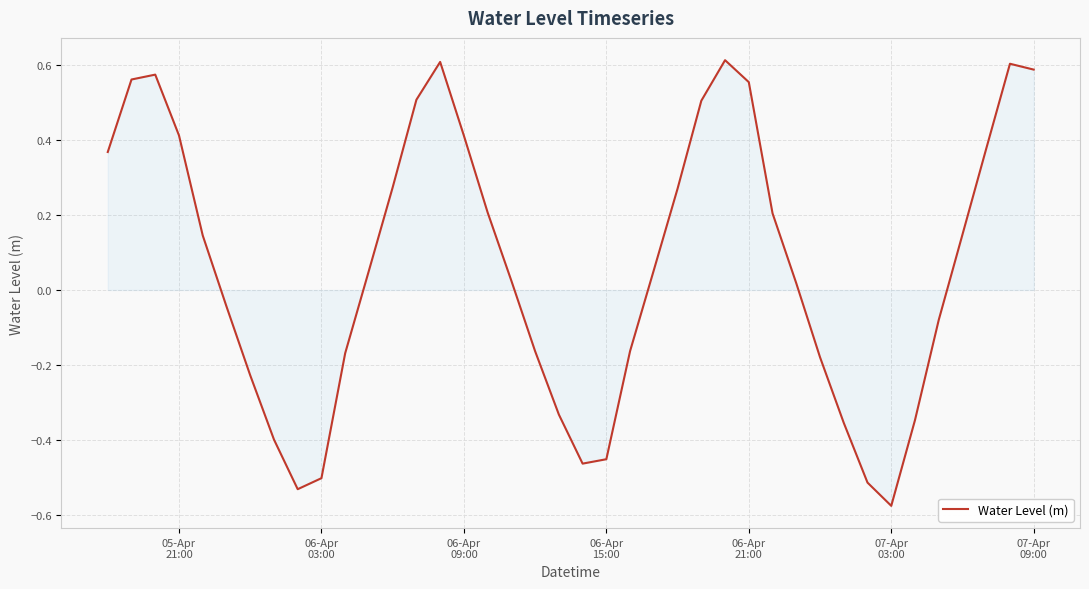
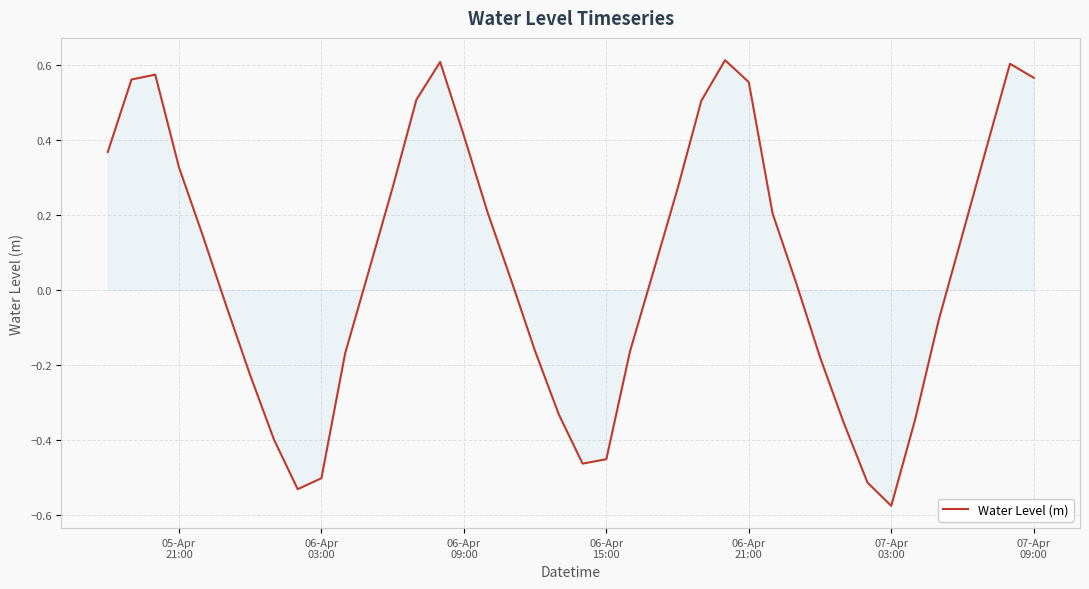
Water Level (m), 05-Apr 21:00: 0.41 -> 0.33
Water Level (m), 07-Apr 09:00: 0.59 -> 0.57
